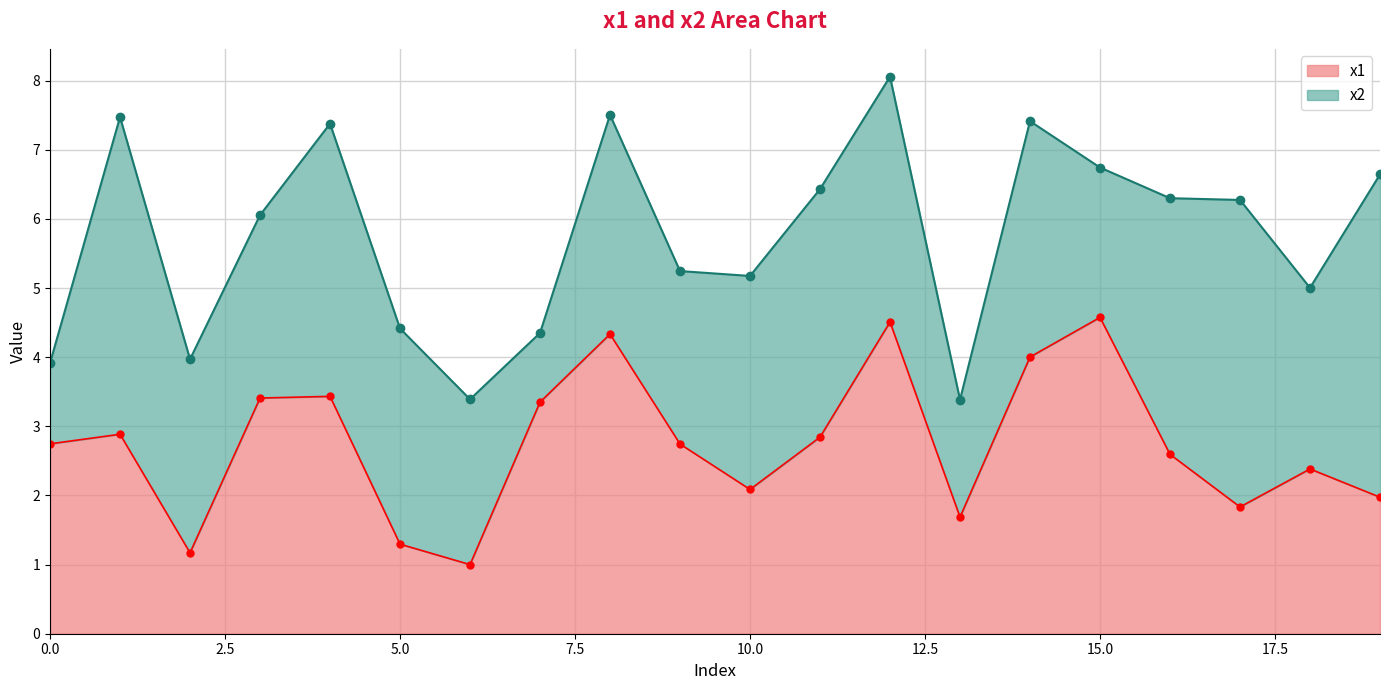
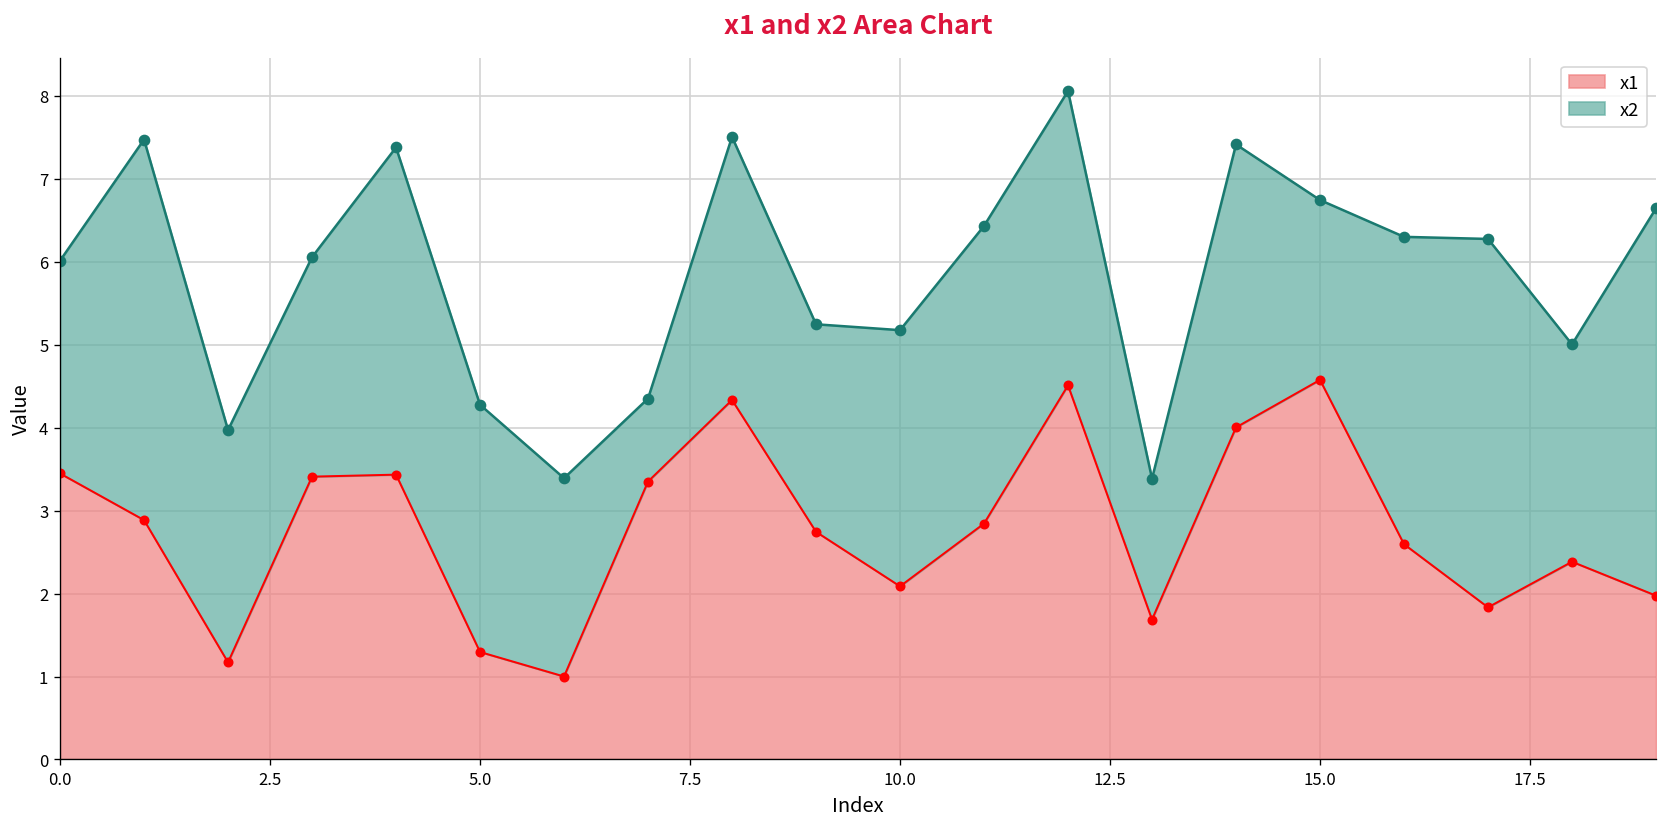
x1, 0.0: 2.7 -> 3.4
x2, 0.0: 1.2 -> 2.6
x2, 5.0: 3.1 -> 3.0
